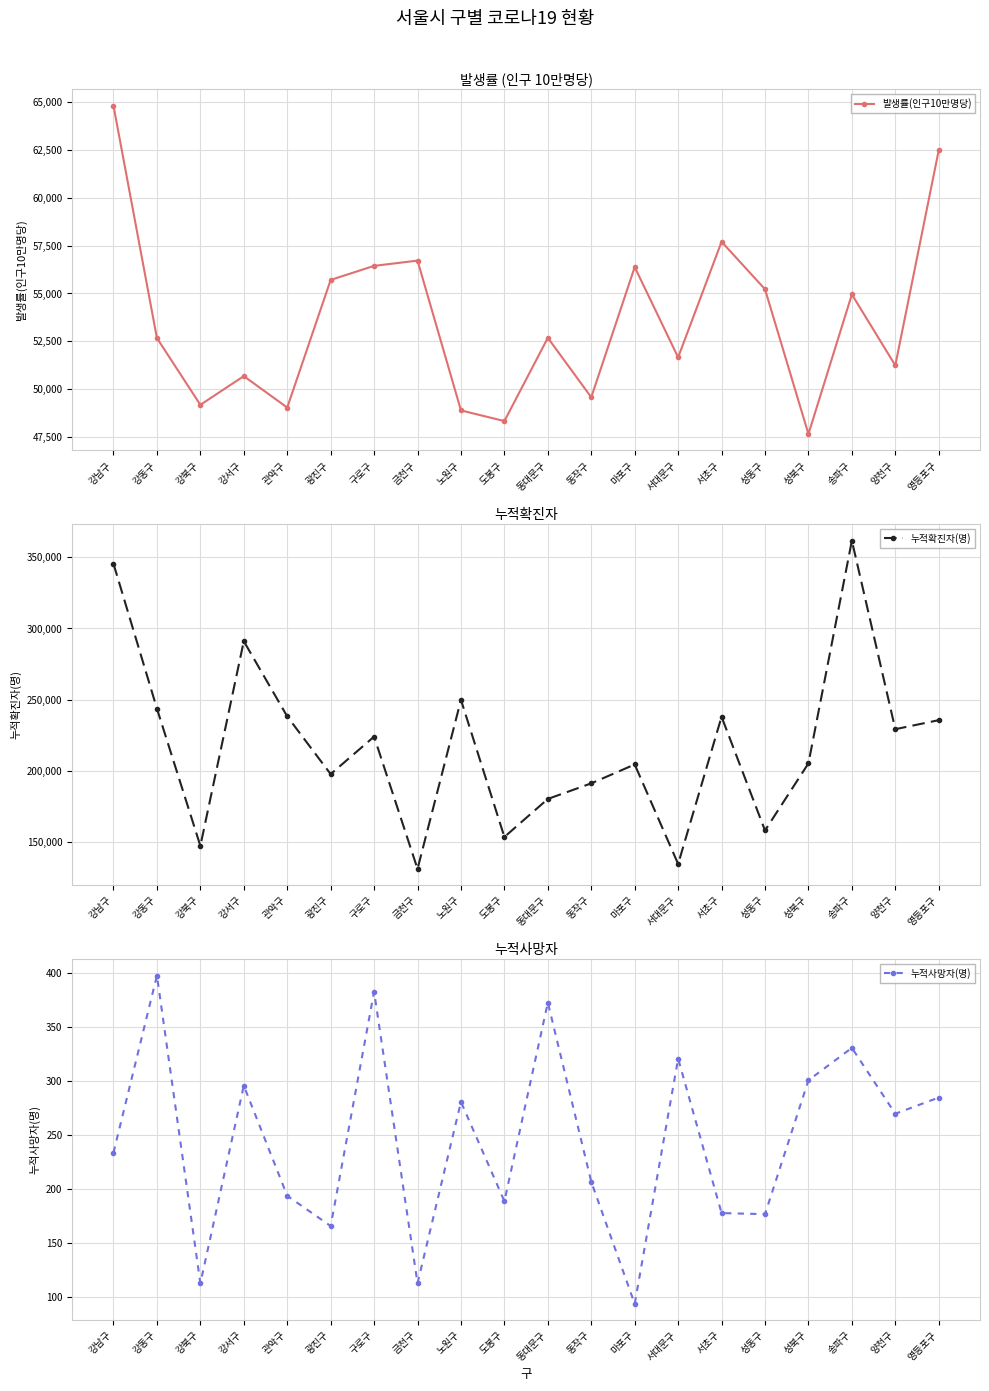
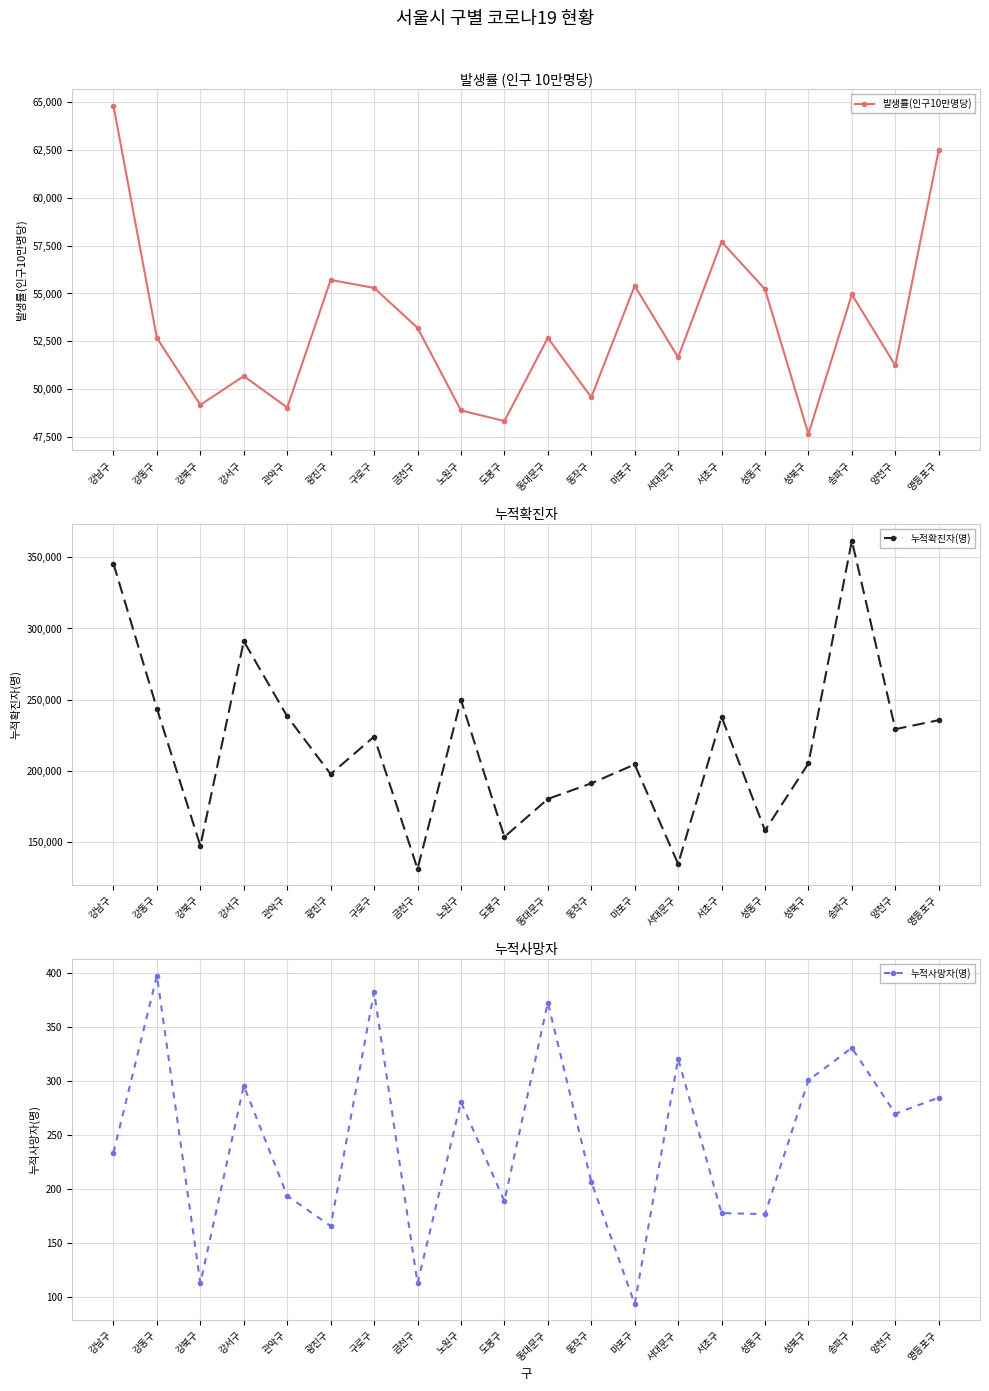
발생률 (인구 10만명당), 구로구: 56,400 -> 55,300
발생률 (인구 10만명당), 금천구: 56,700 -> 53,200
발생률 (인구 10만명당), 마포구: 56,400 -> 55,400
